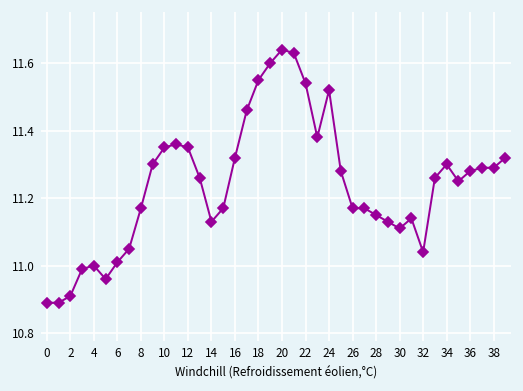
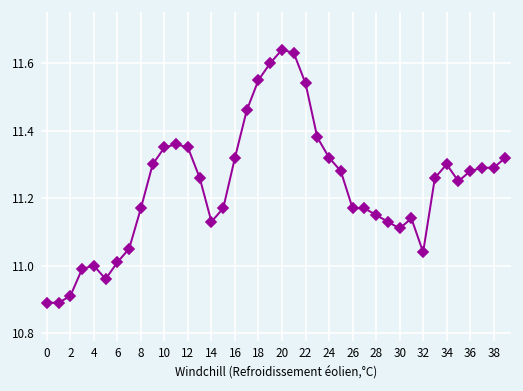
24: 11.52 -> 11.32
